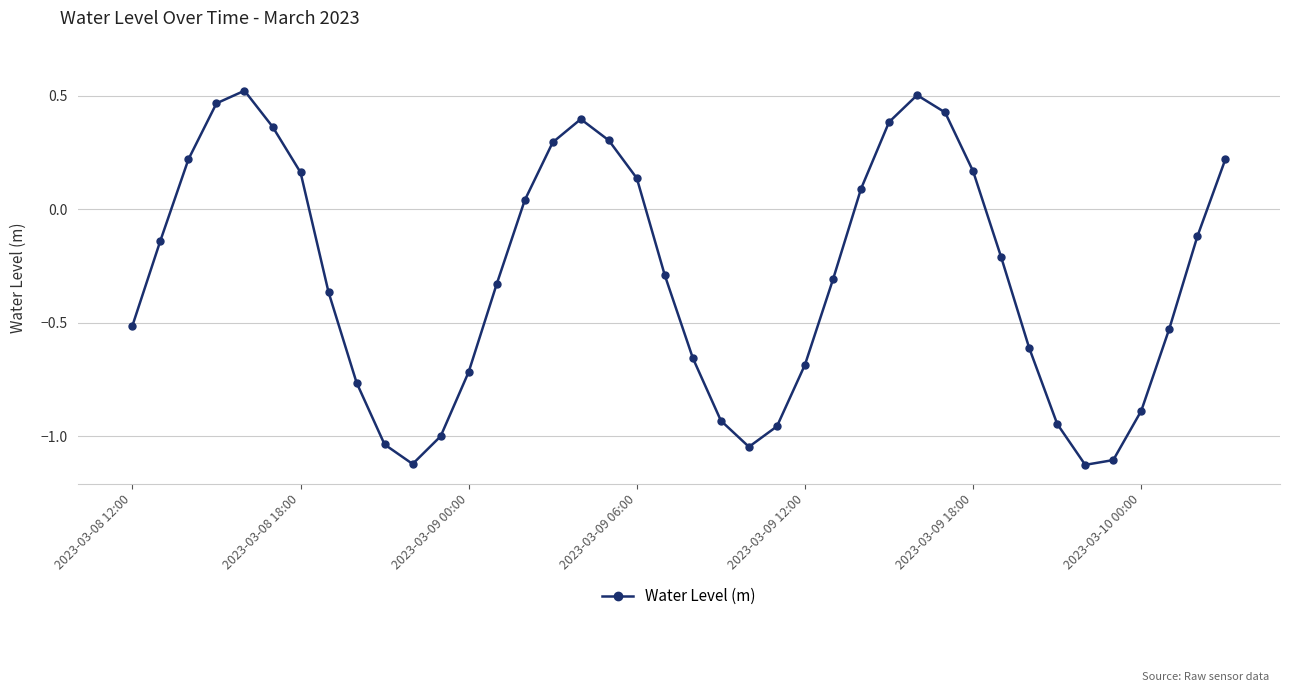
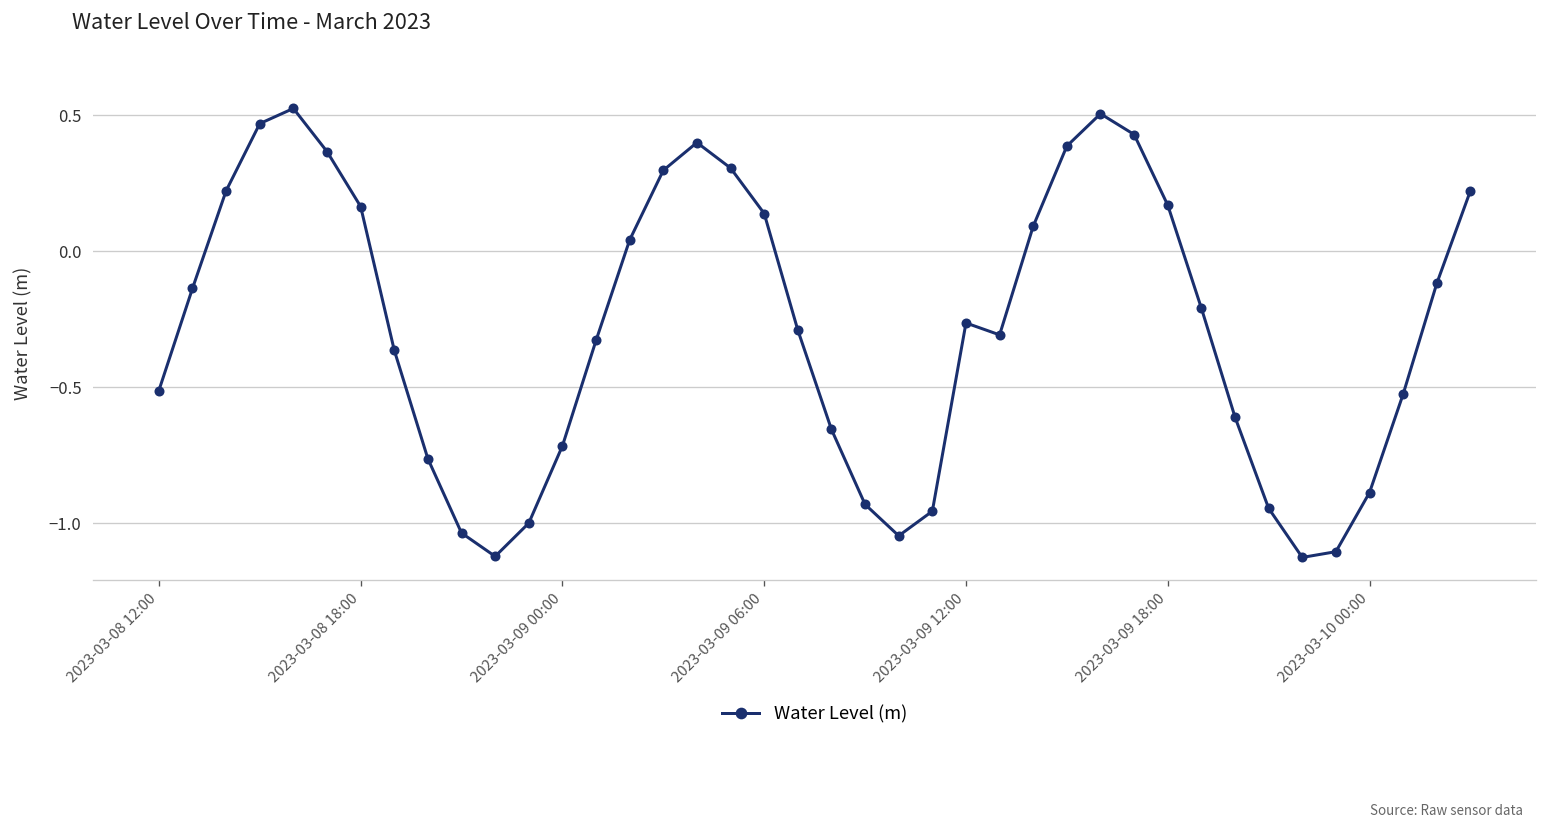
2023-03-09 12:00: -0.68 -> -0.26
